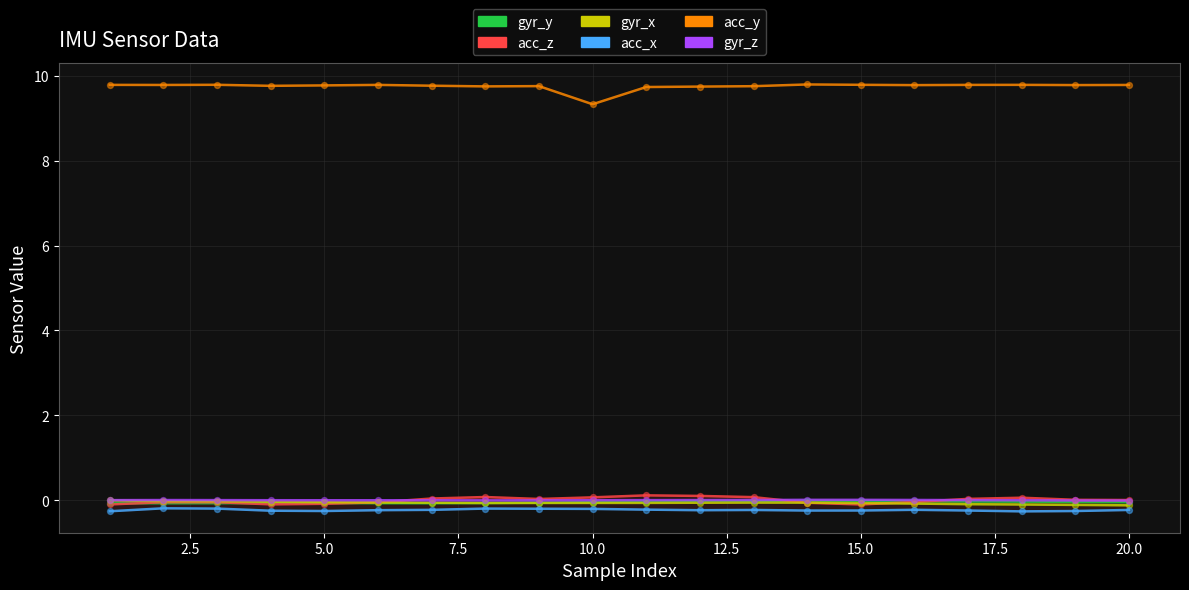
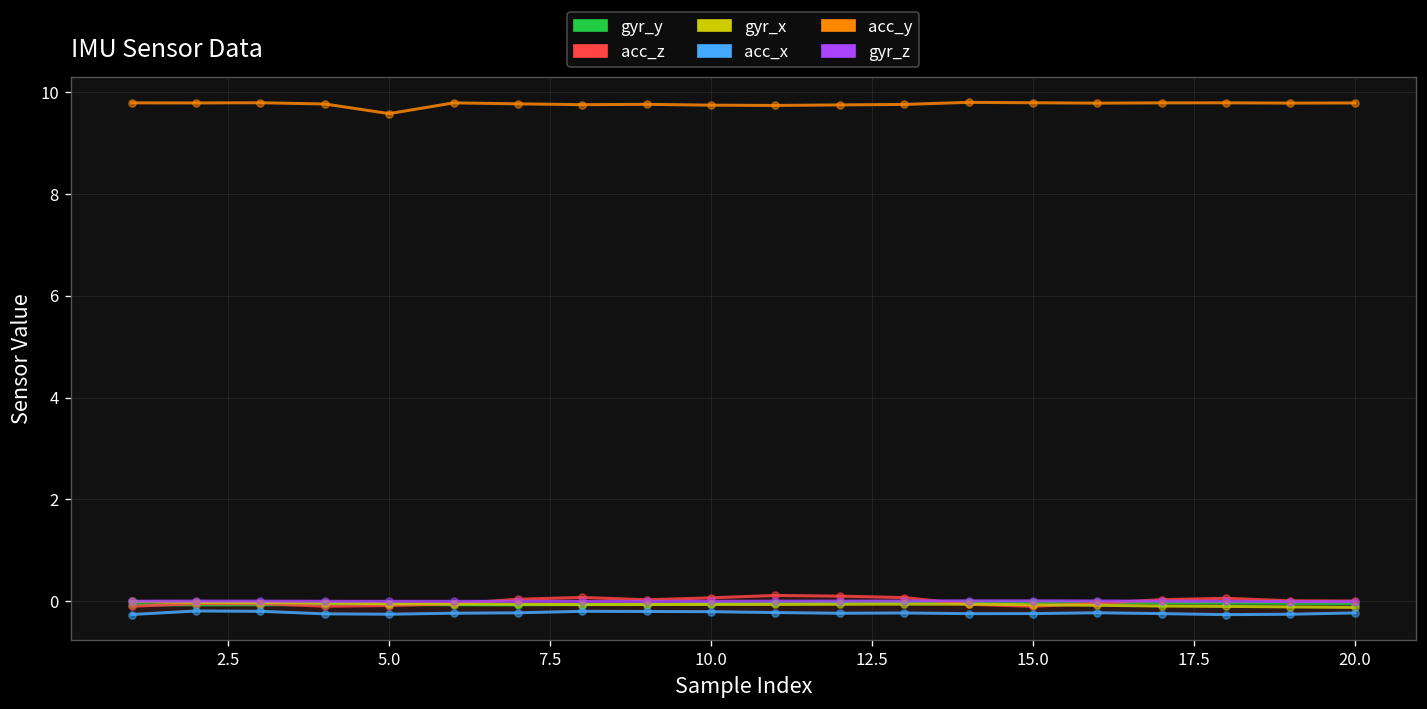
acc_y, 5.0: 9.8 -> 9.6
acc_y, 10.0: 9.3 -> 9.7
